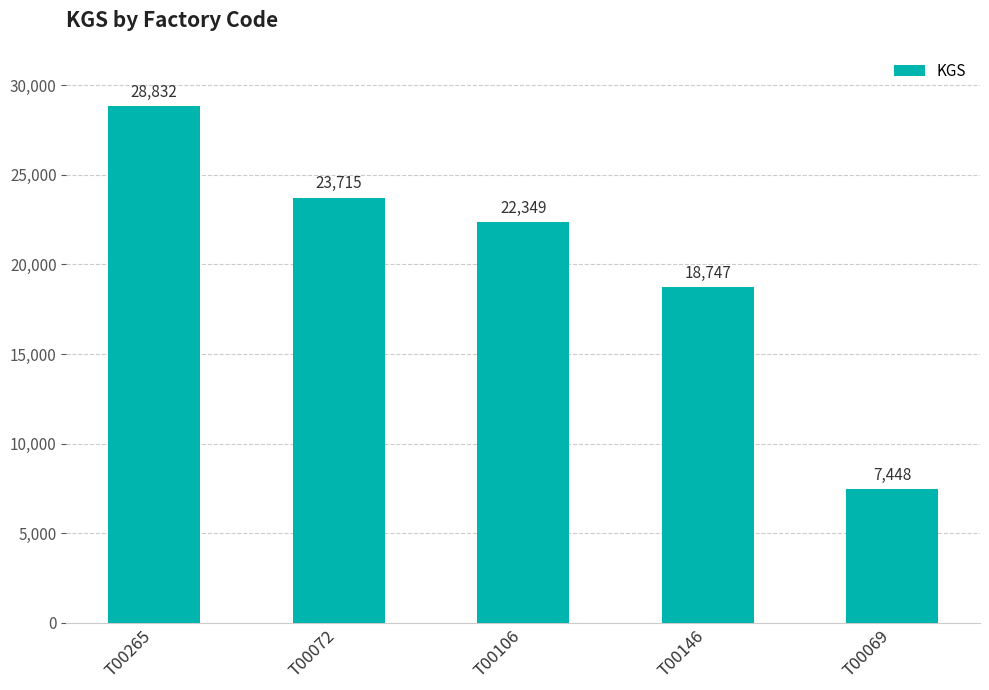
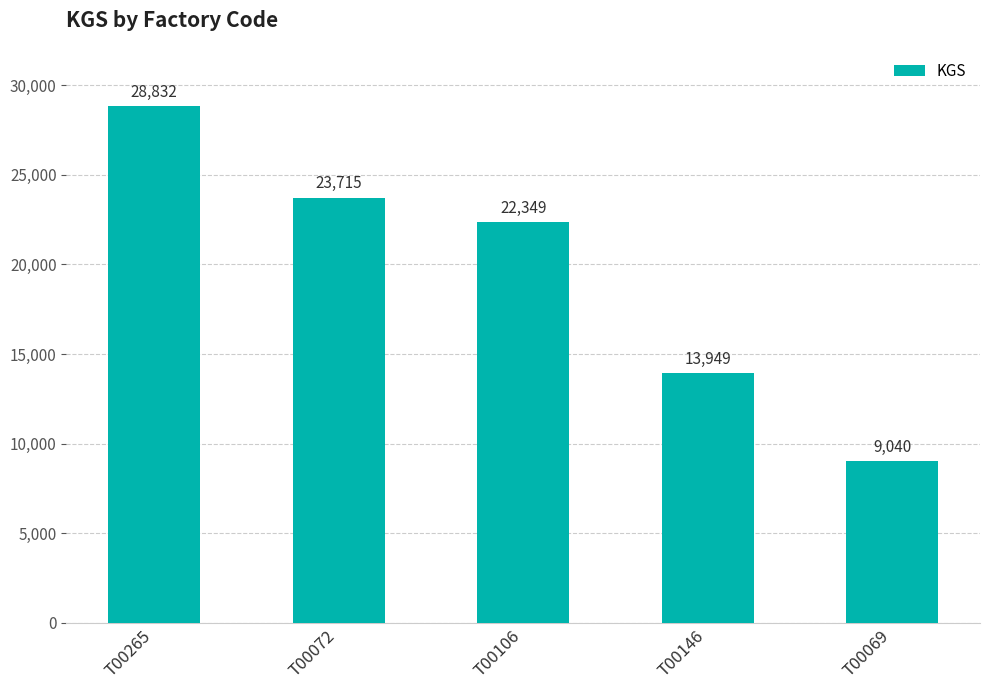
T00146: 18,747 -> 13,949
T00069: 7,448 -> 9,040
